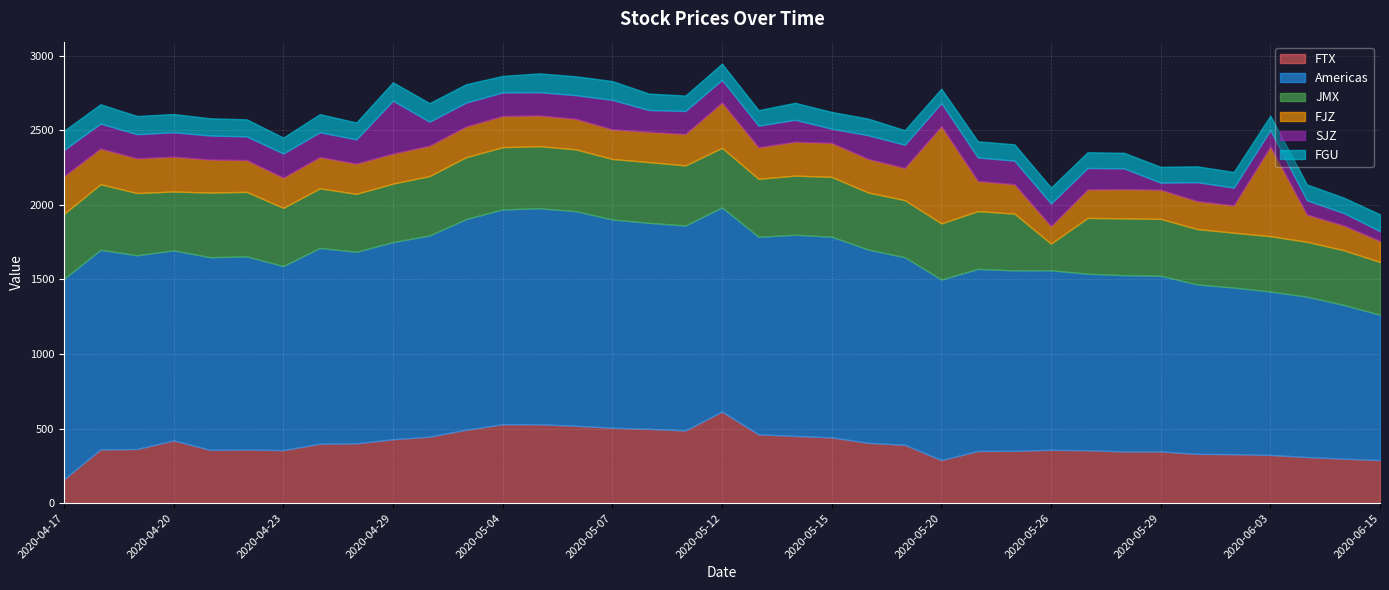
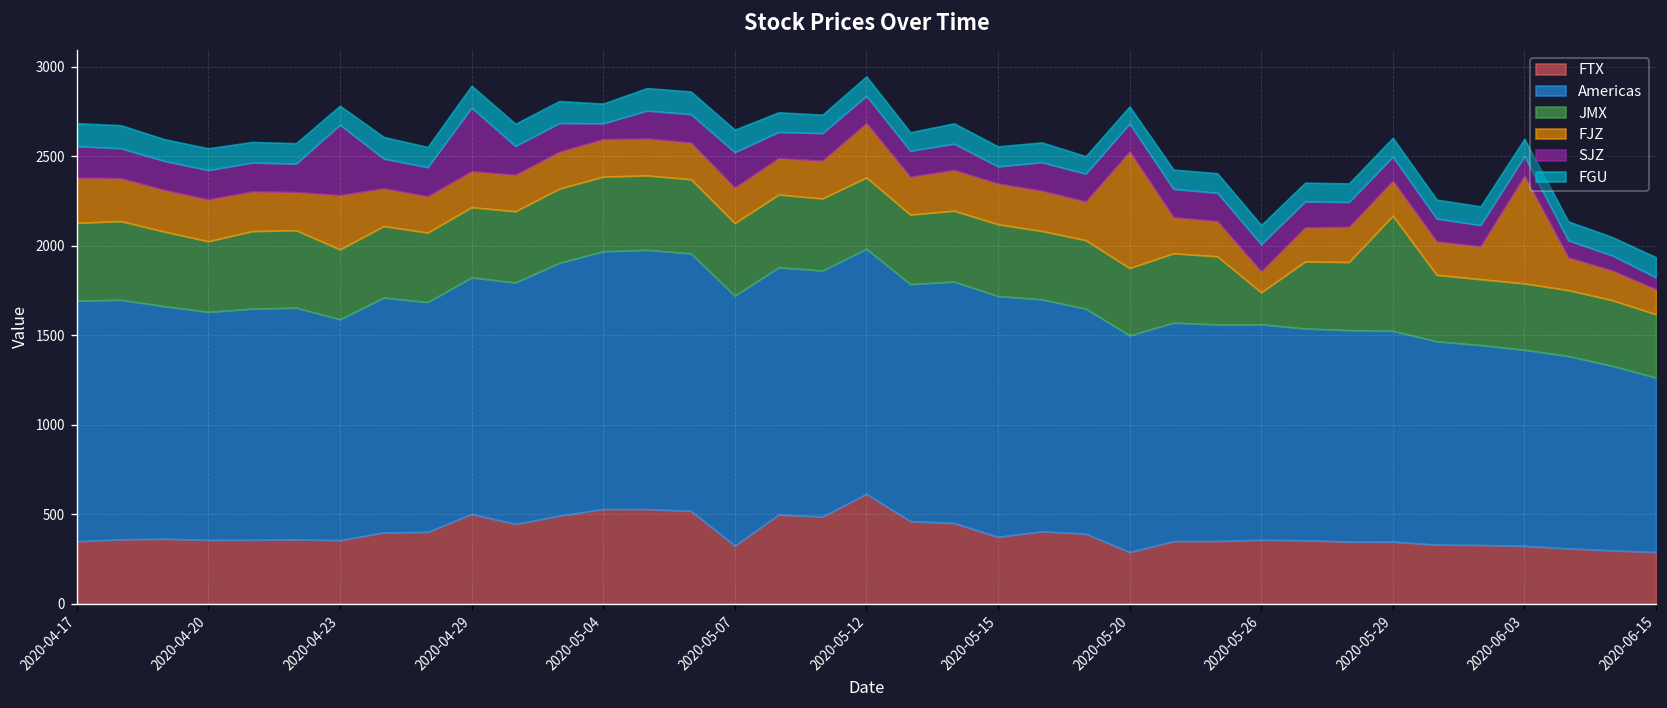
FTX, 2020-04-17: 160 -> 350
FTX, 2020-04-20: 420 -> 360
FJZ, 2020-04-23: 200 -> 300
SJZ, 2020-04-23: 160 -> 390
FTX, 2020-04-29: 430 -> 500
SJZ, 2020-05-04: 160 -> 90
FTX, 2020-05-07: 510 -> 320
FTX, 2020-05-15: 440 -> 370
JMX, 2020-05-29: 380 -> 640
SJZ, 2020-05-29: 50 -> 130
